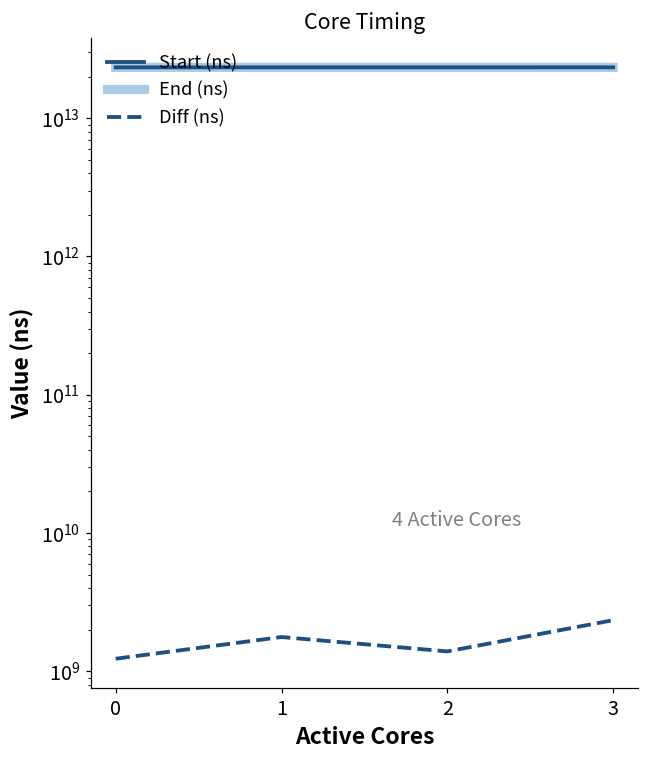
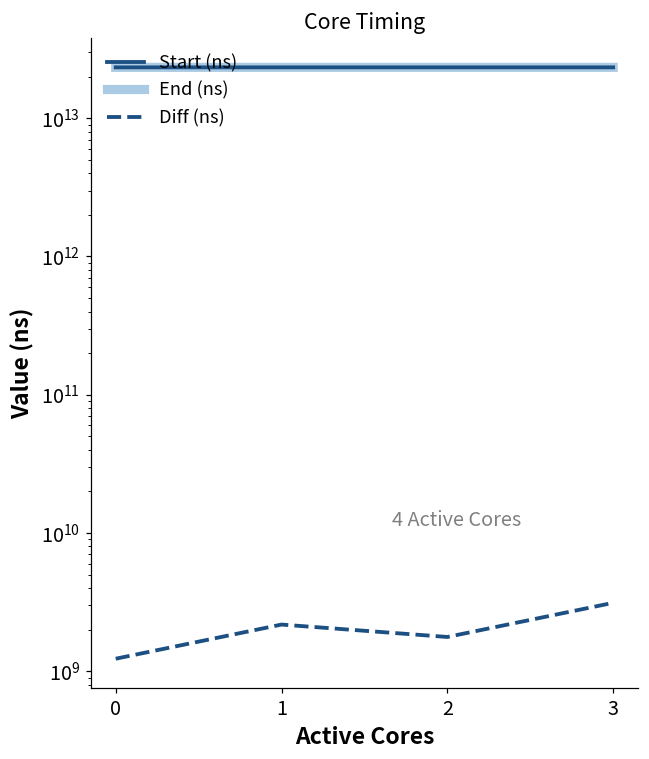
Diff (ns), 1: 1800000000 -> 2200000000
Diff (ns), 2: 1400000000 -> 1800000000
Diff (ns), 3: 2300000000 -> 3100000000
